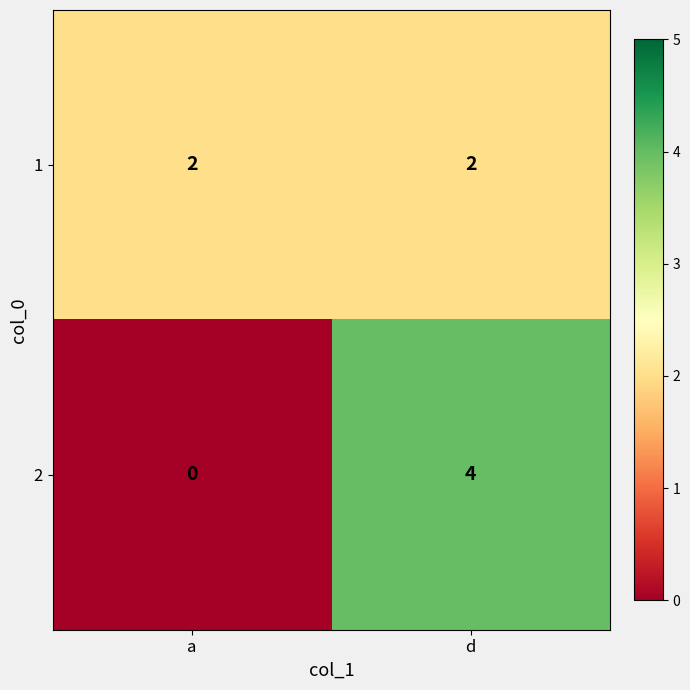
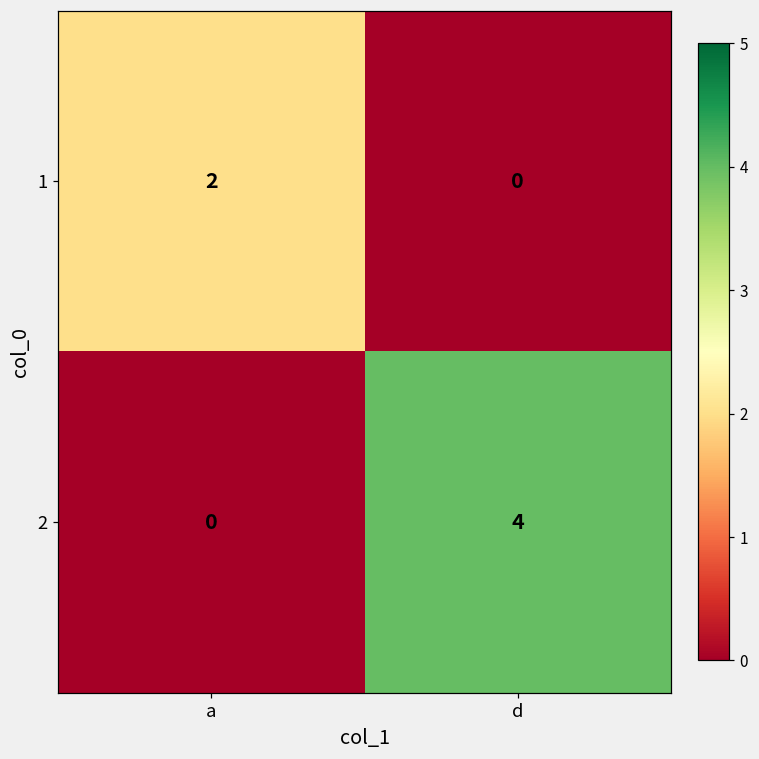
1, d: 2 -> 0
